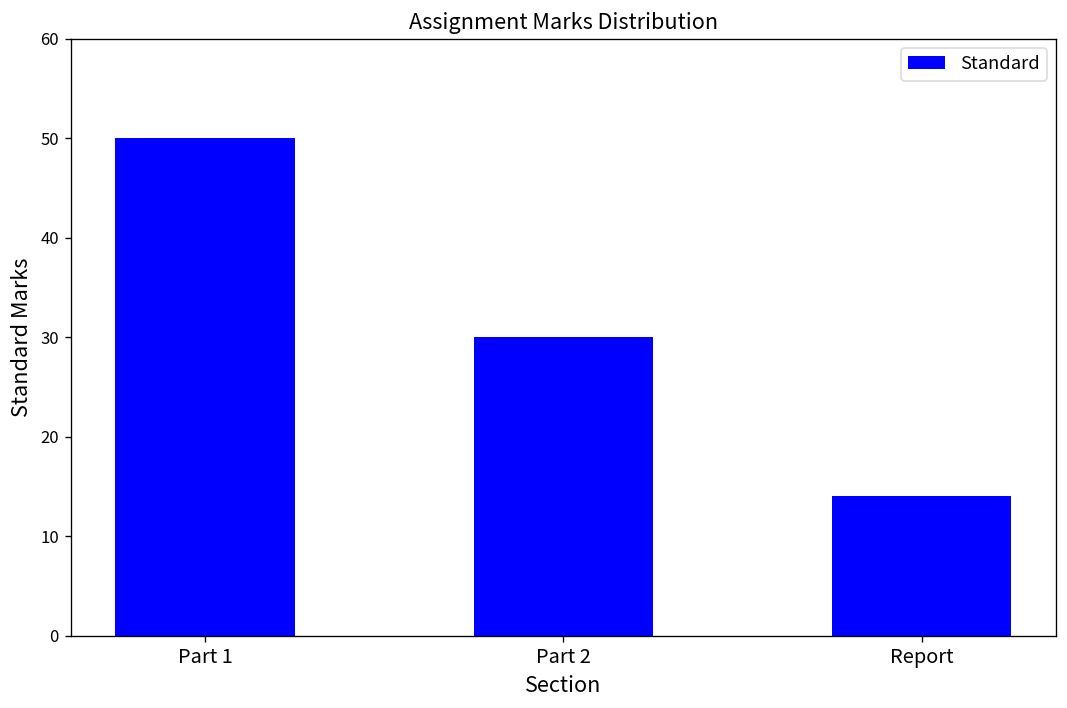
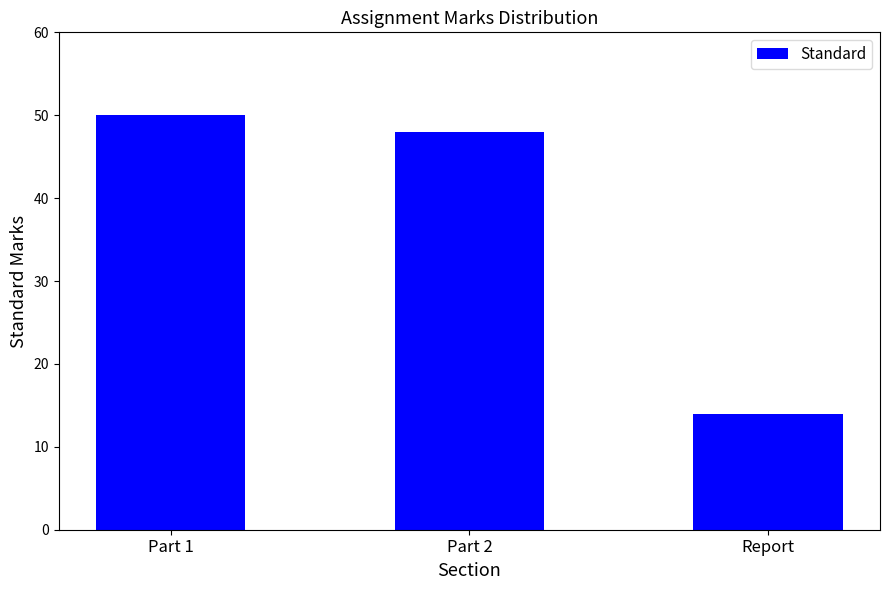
Part 2: 30 -> 48
